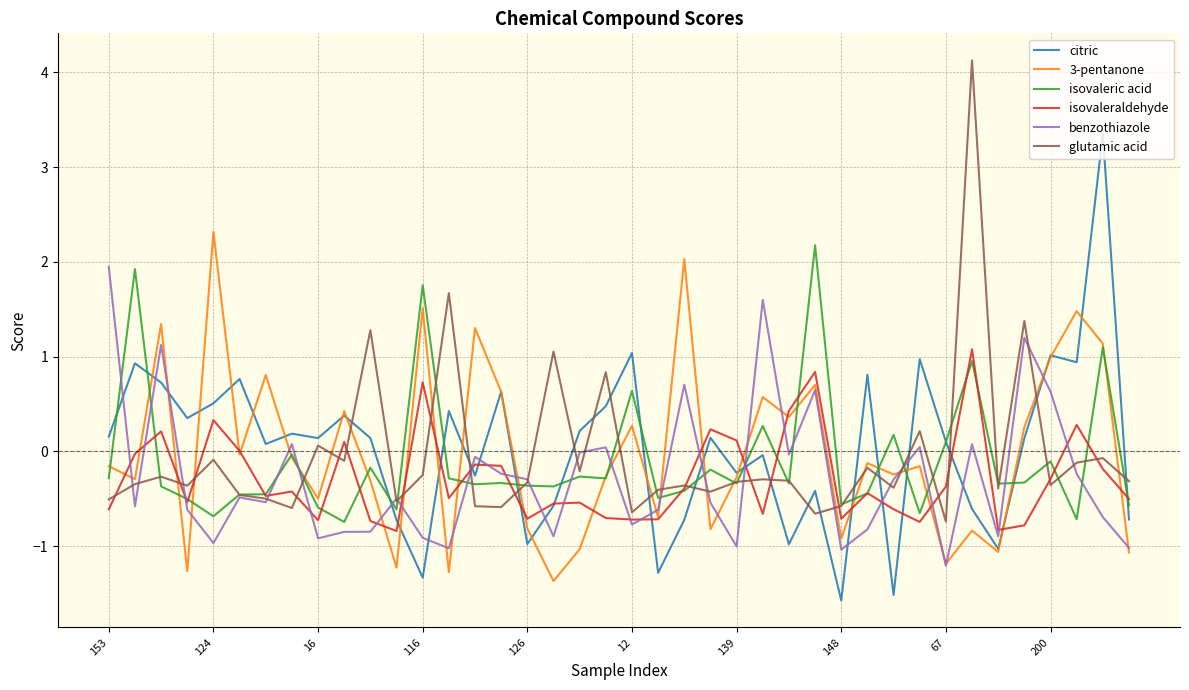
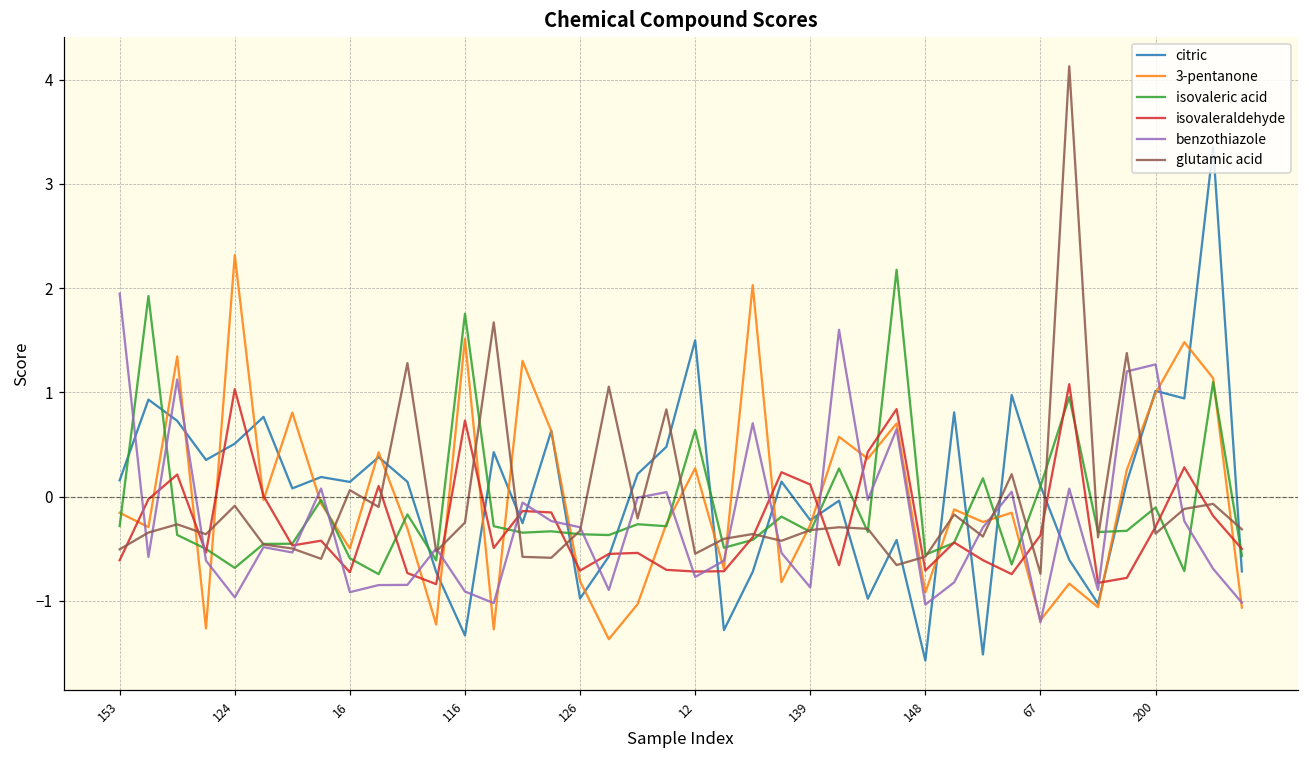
isovaleraldehyde, 124: 0.3 -> 1.0
citric, 12: 1.0 -> 1.5
glutamic acid, 12: -0.6 -> -0.5
benzothiazole, 139: -1.0 -> -0.9
benzothiazole, 200: 0.6 -> 1.3
